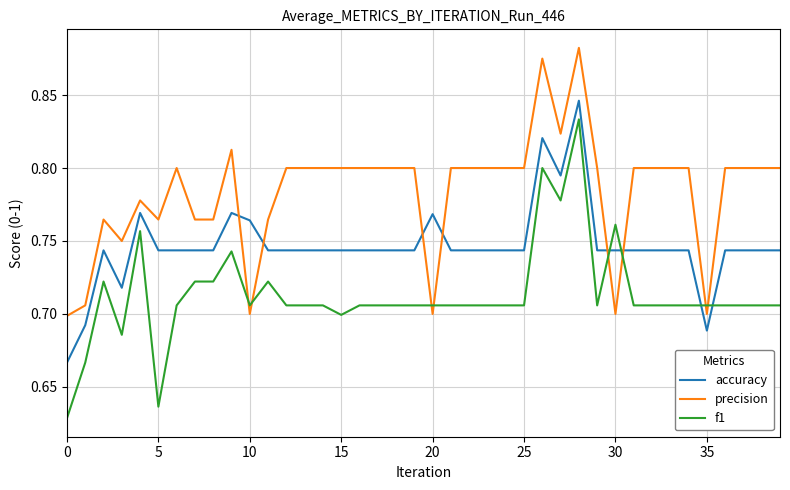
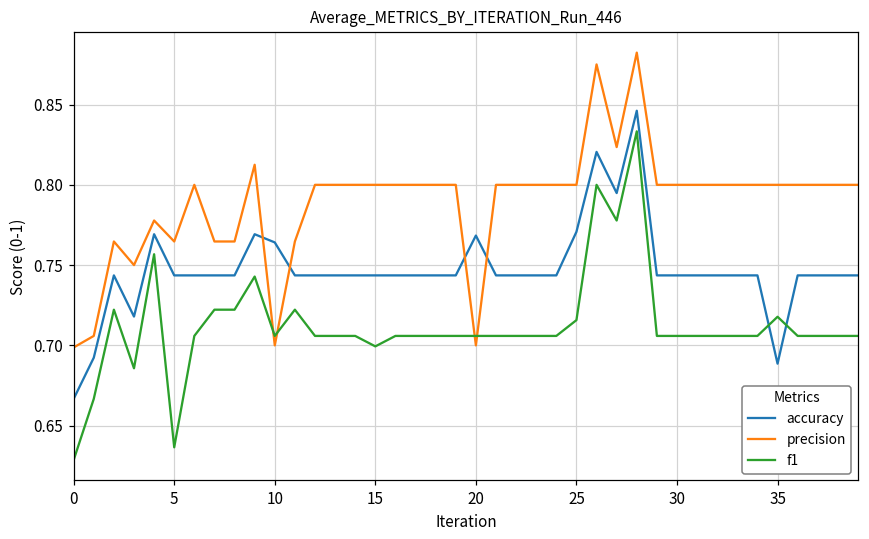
accuracy, 25: 0.744 -> 0.771
f1, 25: 0.706 -> 0.716
precision, 30: 0.7 -> 0.8
f1, 30: 0.761 -> 0.706
precision, 35: 0.7 -> 0.8
f1, 35: 0.706 -> 0.718
